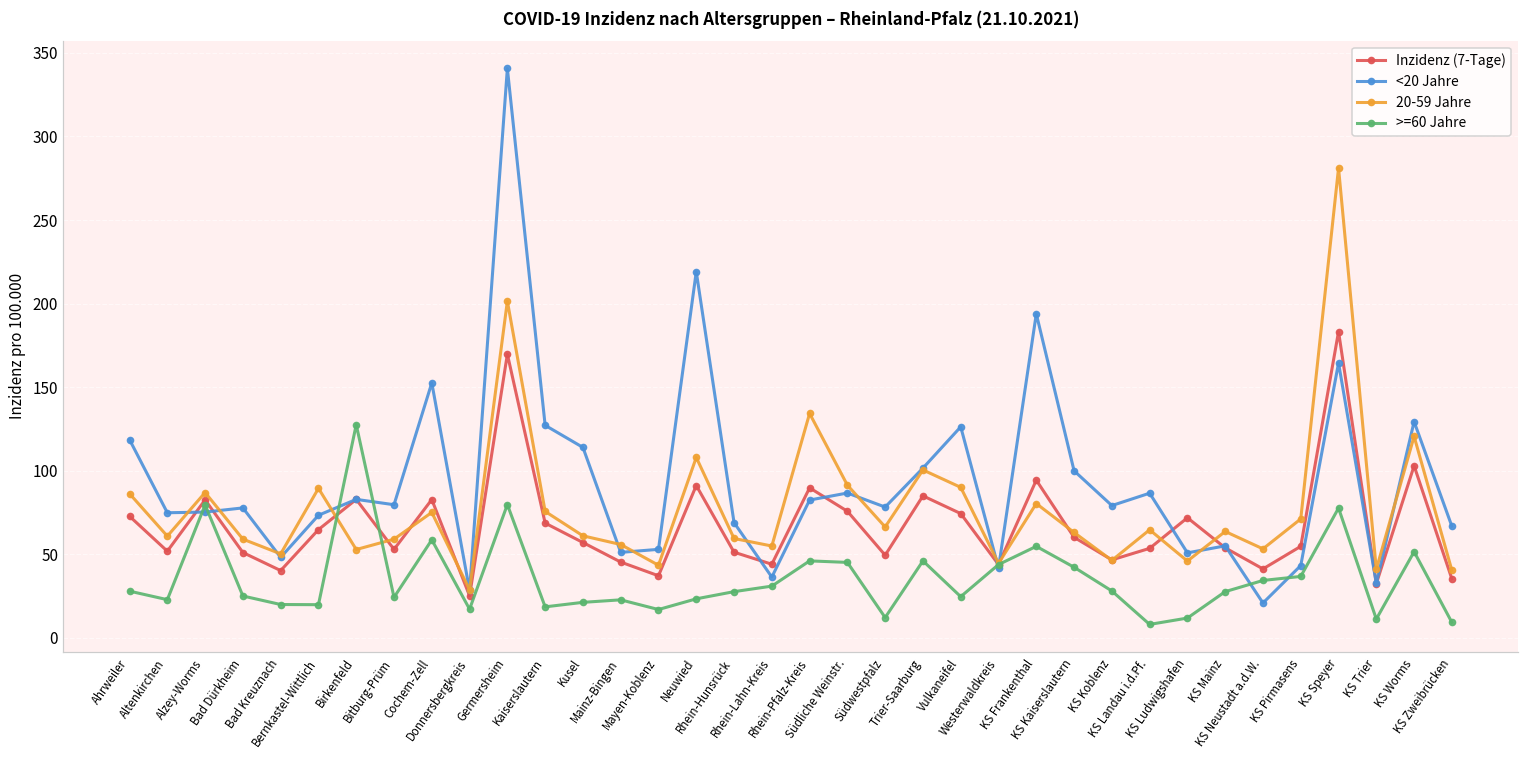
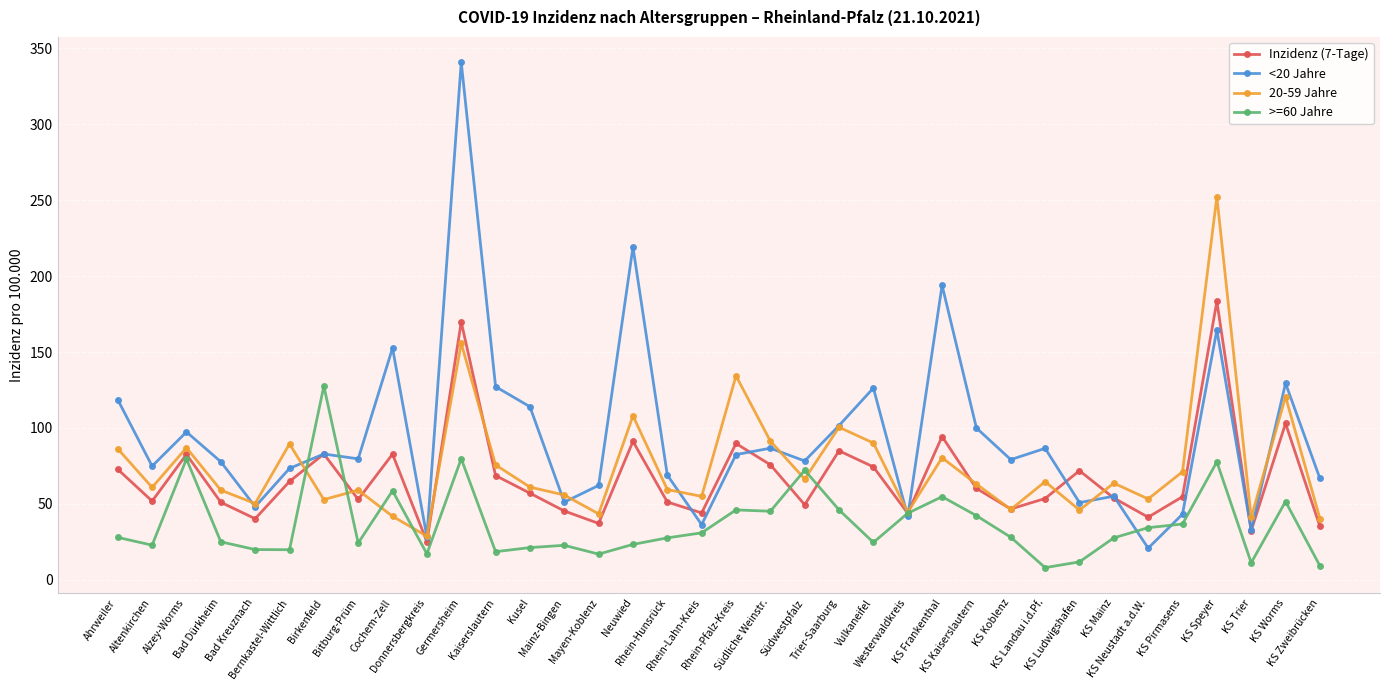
<20 Jahre, Alzey-Worms: 75 -> 97
20-59 Jahre, Cochem-Zell: 75 -> 42
20-59 Jahre, Germersheim: 202 -> 156
<20 Jahre, Mayen-Koblenz: 53 -> 62
>=60 Jahre, Südwestpfalz: 12 -> 72
20-59 Jahre, KS Speyer: 281 -> 252
